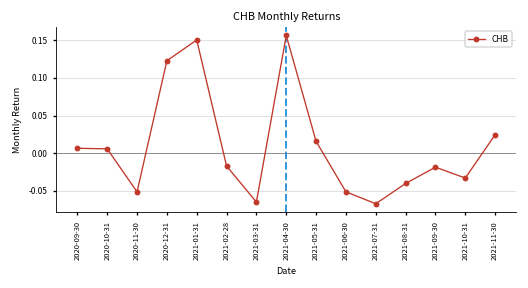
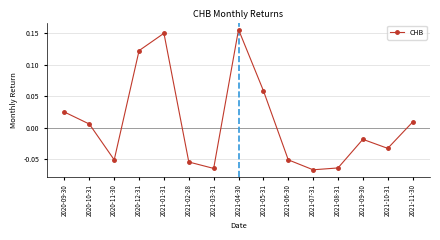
2020-09-30: 0.01 -> 0.02
2021-02-28: -0.02 -> -0.05
2021-05-31: 0.02 -> 0.06
2021-08-31: -0.04 -> -0.06
2021-11-30: 0.02 -> 0.01
